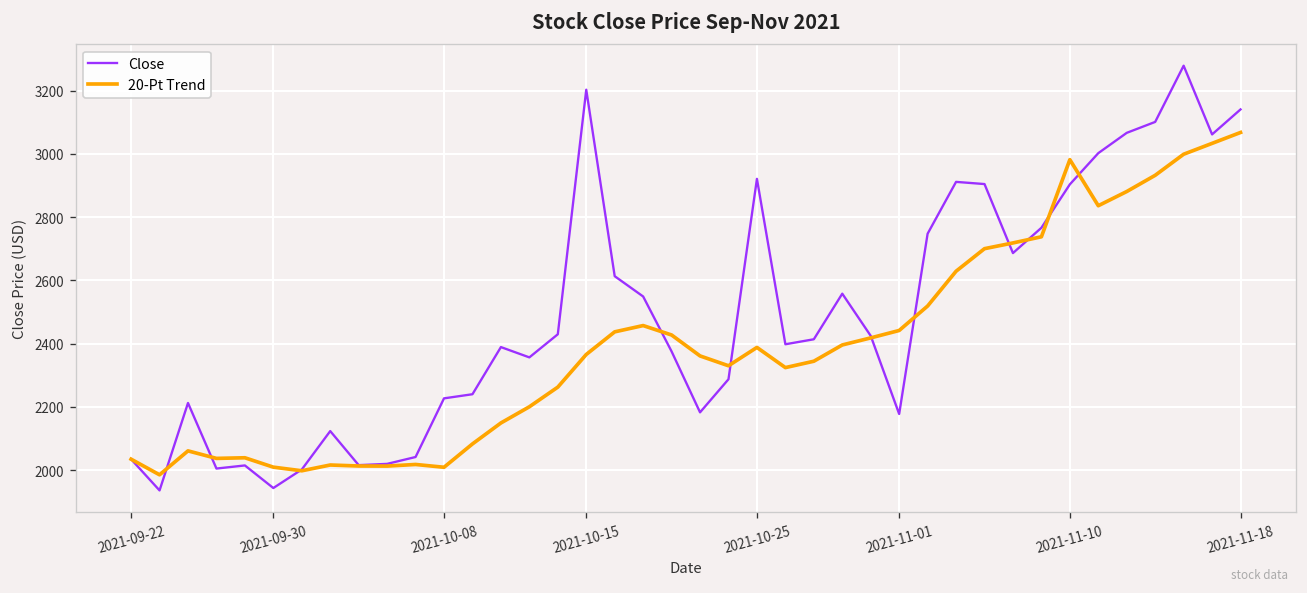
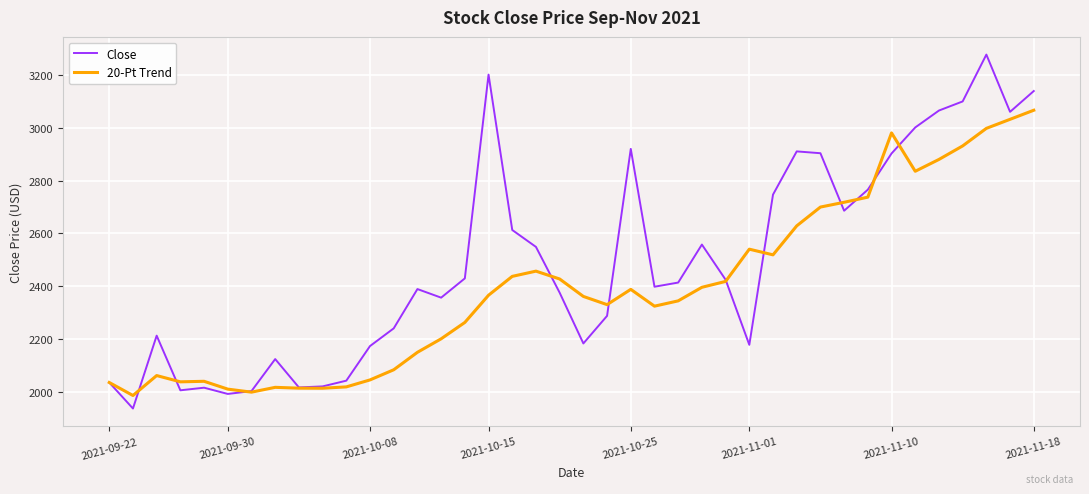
Close, 2021-09-30: 1940 -> 1990
Close, 2021-10-08: 2230 -> 2170
20-Pt Trend, 2021-10-08: 2010 -> 2040
20-Pt Trend, 2021-11-01: 2440 -> 2540
